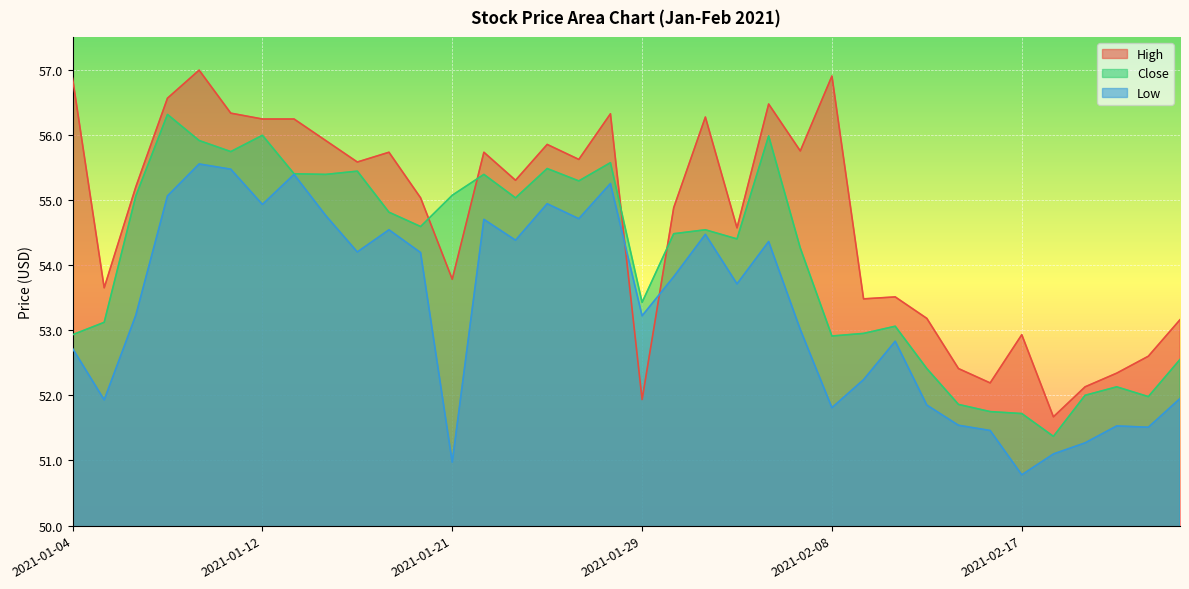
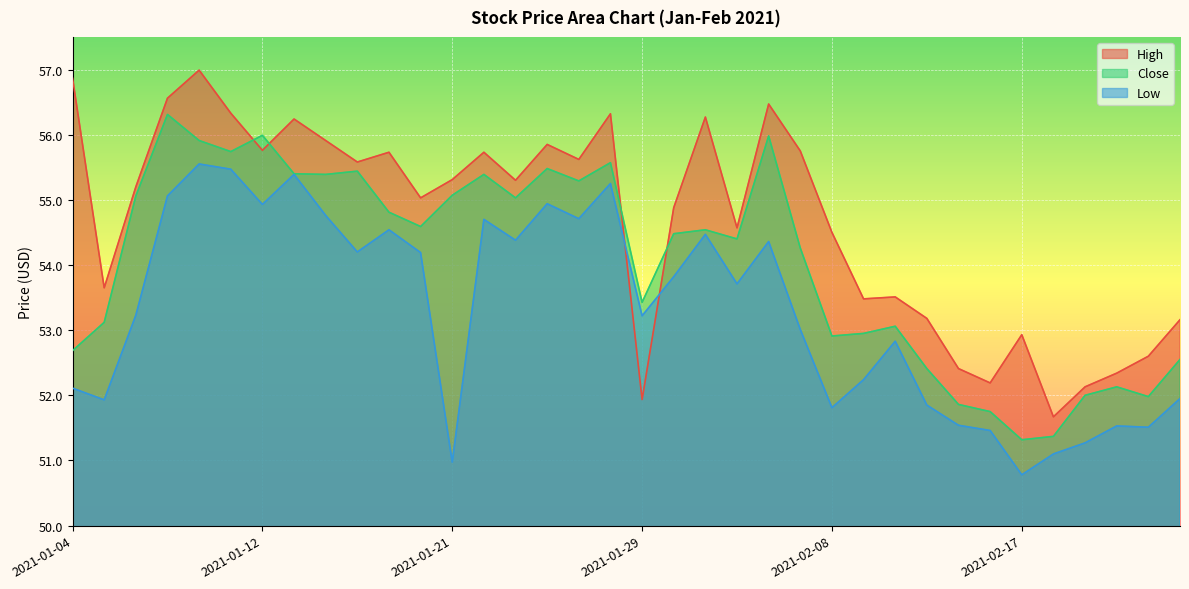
Close, 2021-01-04: 52.9 -> 52.7
Low, 2021-01-04: 52.7 -> 52.1
High, 2021-01-12: 56.2 -> 55.8
High, 2021-01-21: 53.8 -> 55.3
High, 2021-02-08: 56.9 -> 54.5
Close, 2021-02-17: 51.7 -> 51.3
